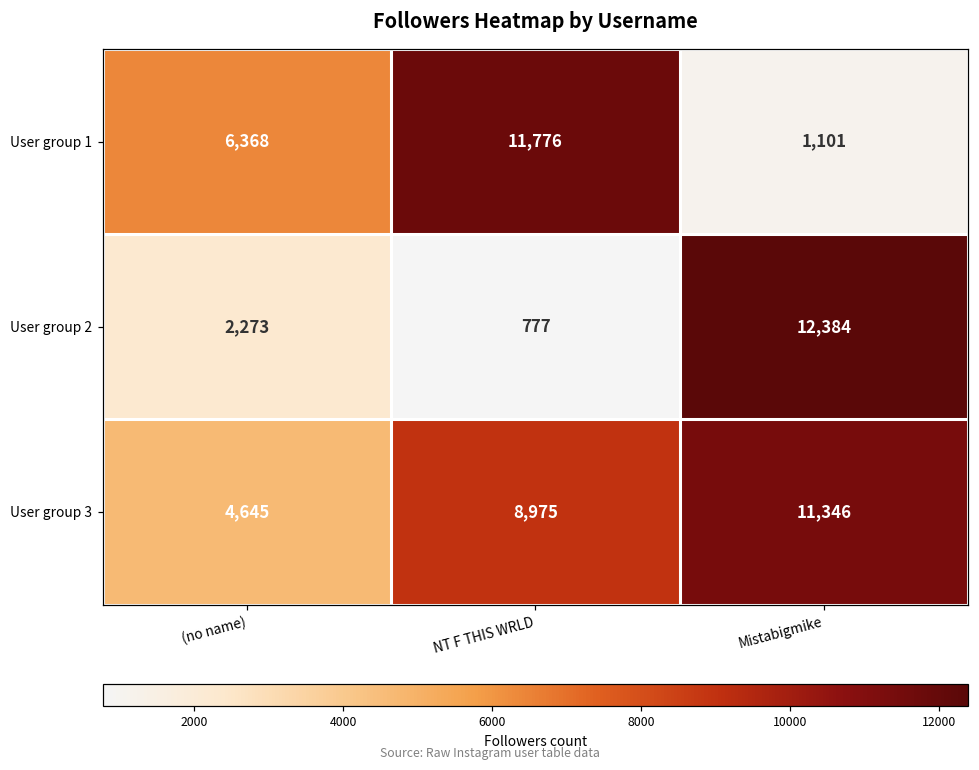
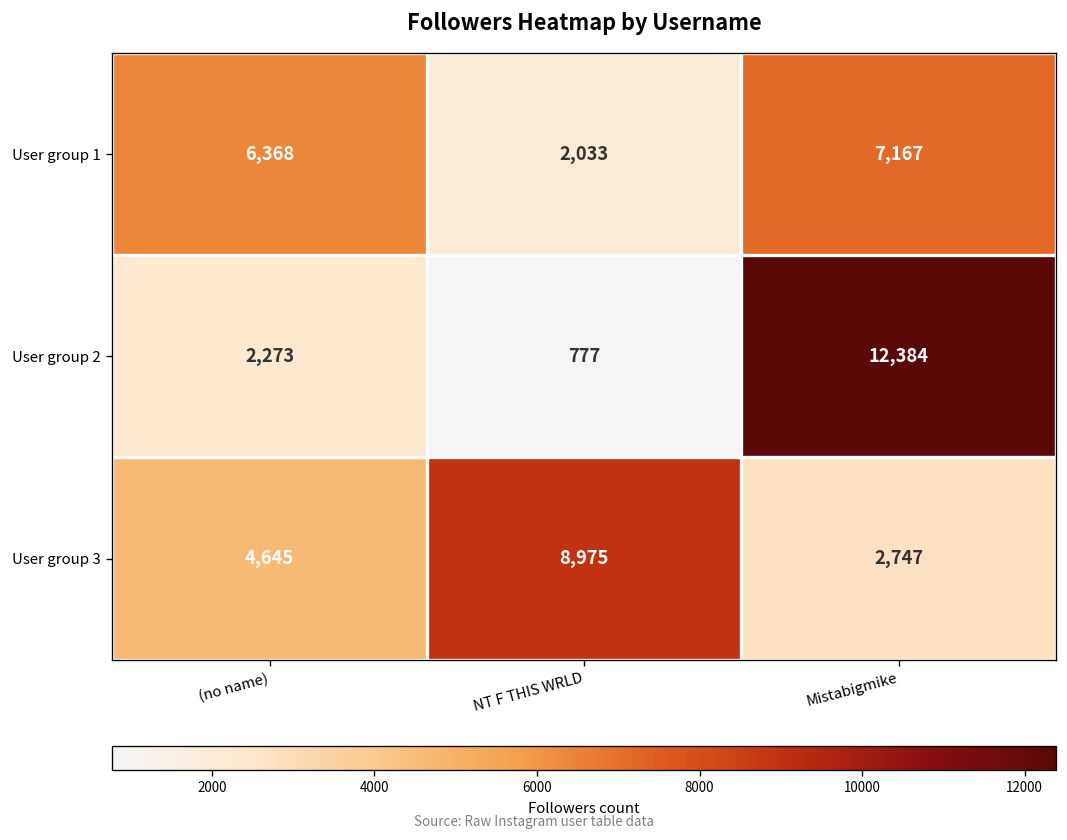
User group 1, NT F THIS WRLD: 11,776 -> 2,033
User group 1, Mistabigmike: 1,101 -> 7,167
User group 3, Mistabigmike: 11,346 -> 2,747
